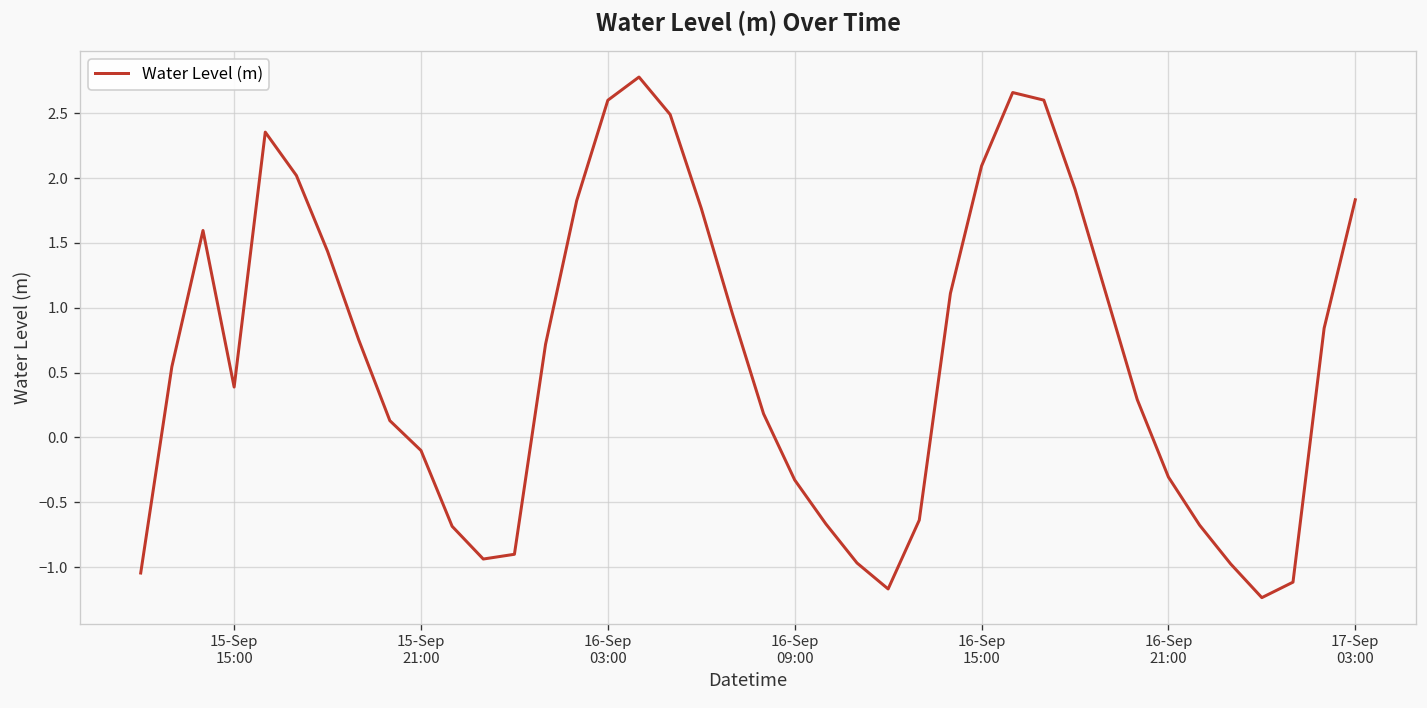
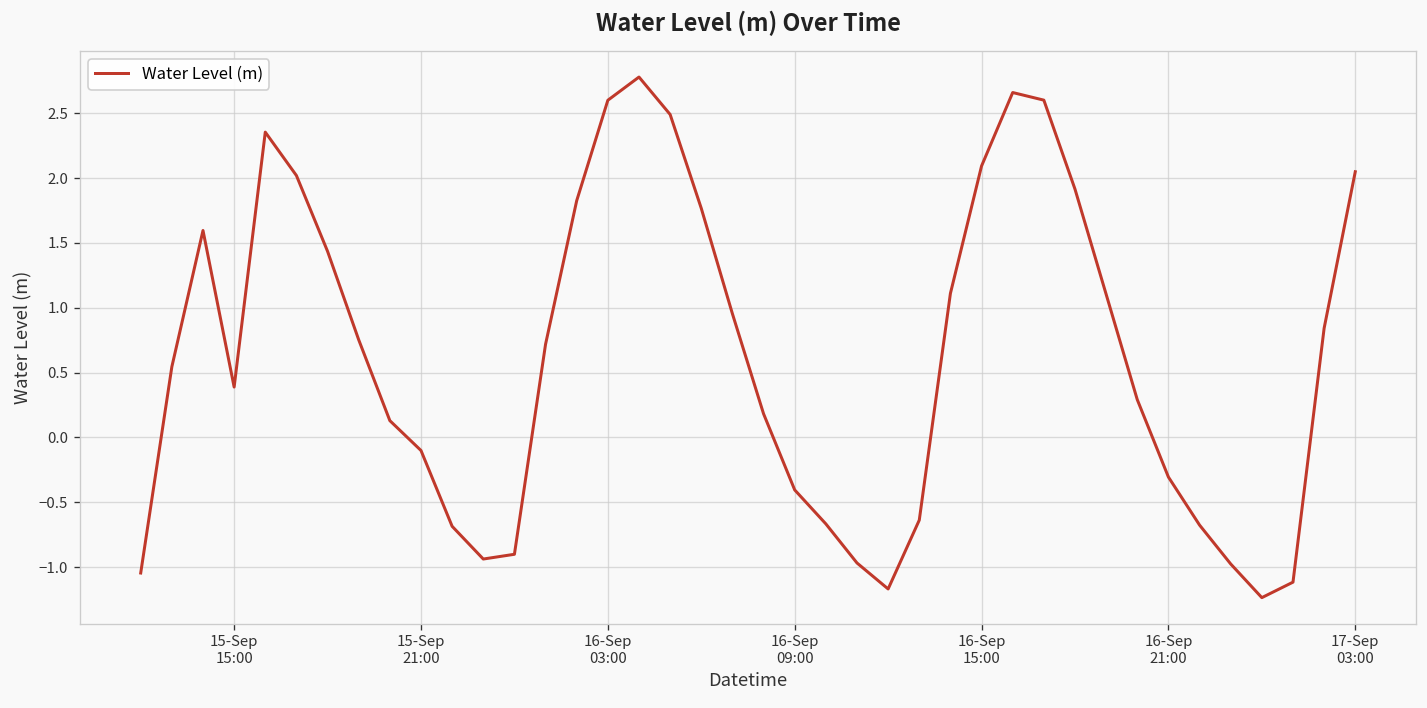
16-Sep 09:00: -0.33 -> -0.40
17-Sep 03:00: 1.83 -> 2.05
